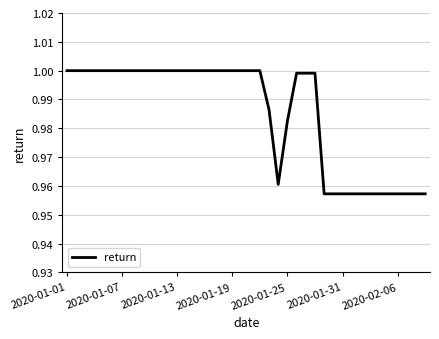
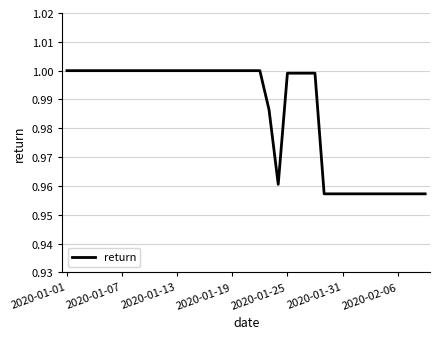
2020-01-25: 0.983 -> 0.999
